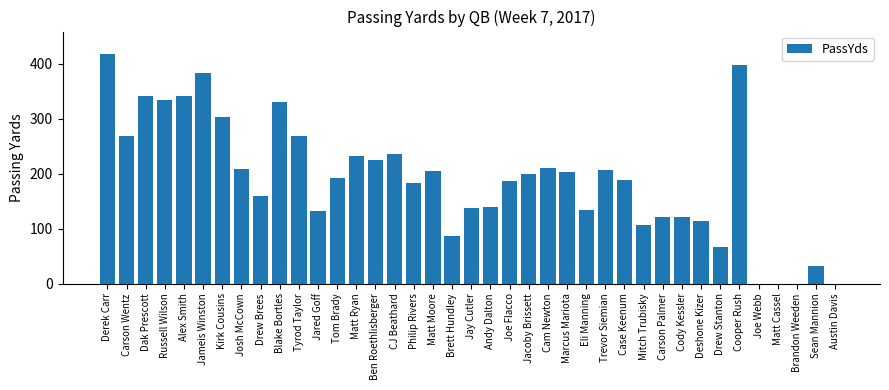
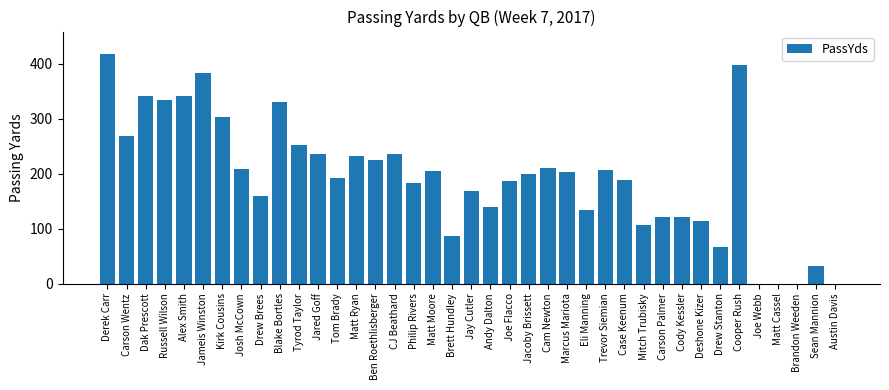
Tyrod Taylor: 270 -> 250
Jared Goff: 130 -> 240
Jay Cutler: 140 -> 170
